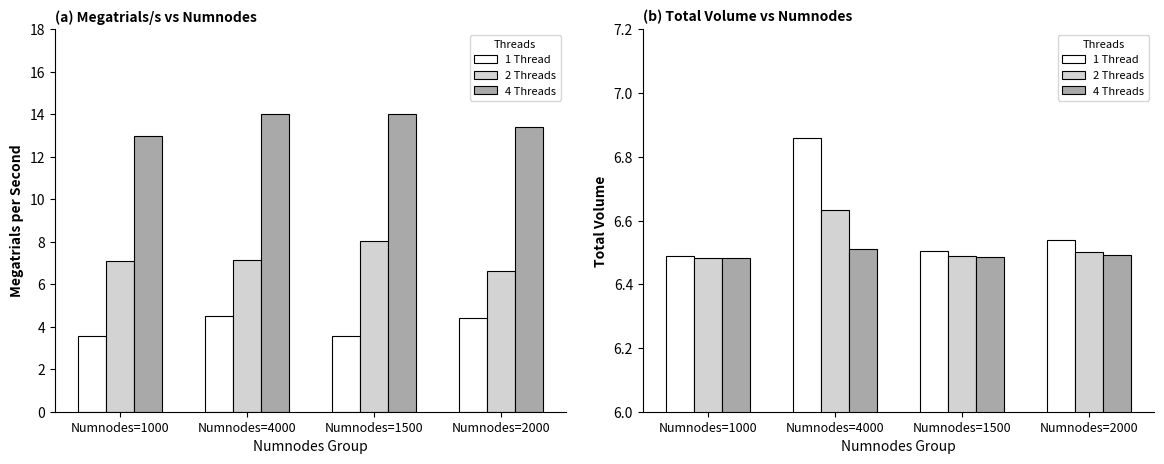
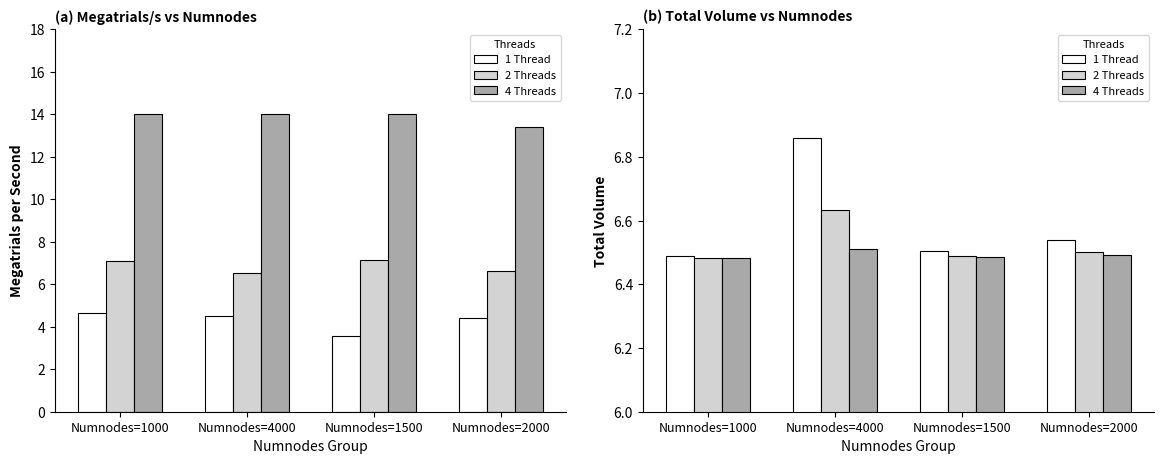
(a) Megatrials/s vs Numnodes, 1 Thread, Numnodes=1000: 3.6 -> 4.7
(a) Megatrials/s vs Numnodes, 4 Threads, Numnodes=1000: 13 -> 14
(a) Megatrials/s vs Numnodes, 2 Threads, Numnodes=4000: 7.1 -> 6.5
(a) Megatrials/s vs Numnodes, 2 Threads, Numnodes=1500: 8.0 -> 7.1
